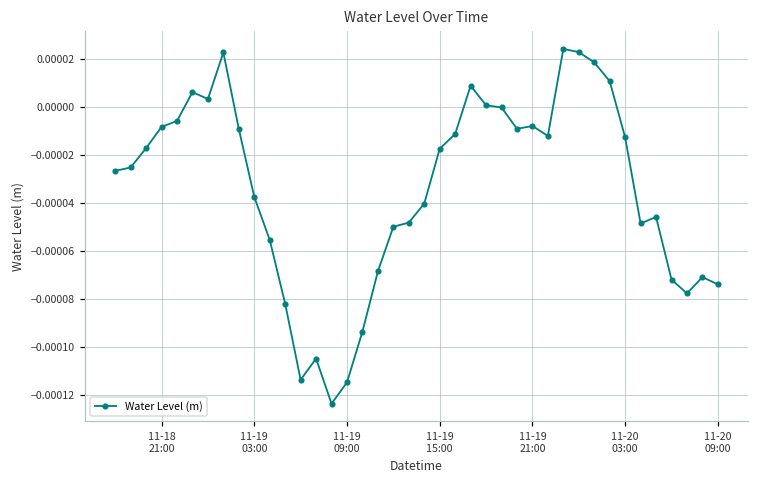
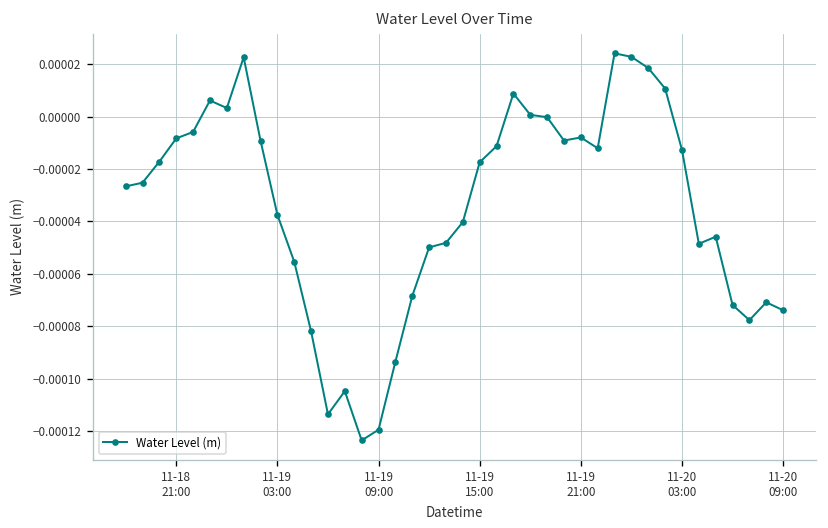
11-19 09:00: -0.000115 -> -0.000119
